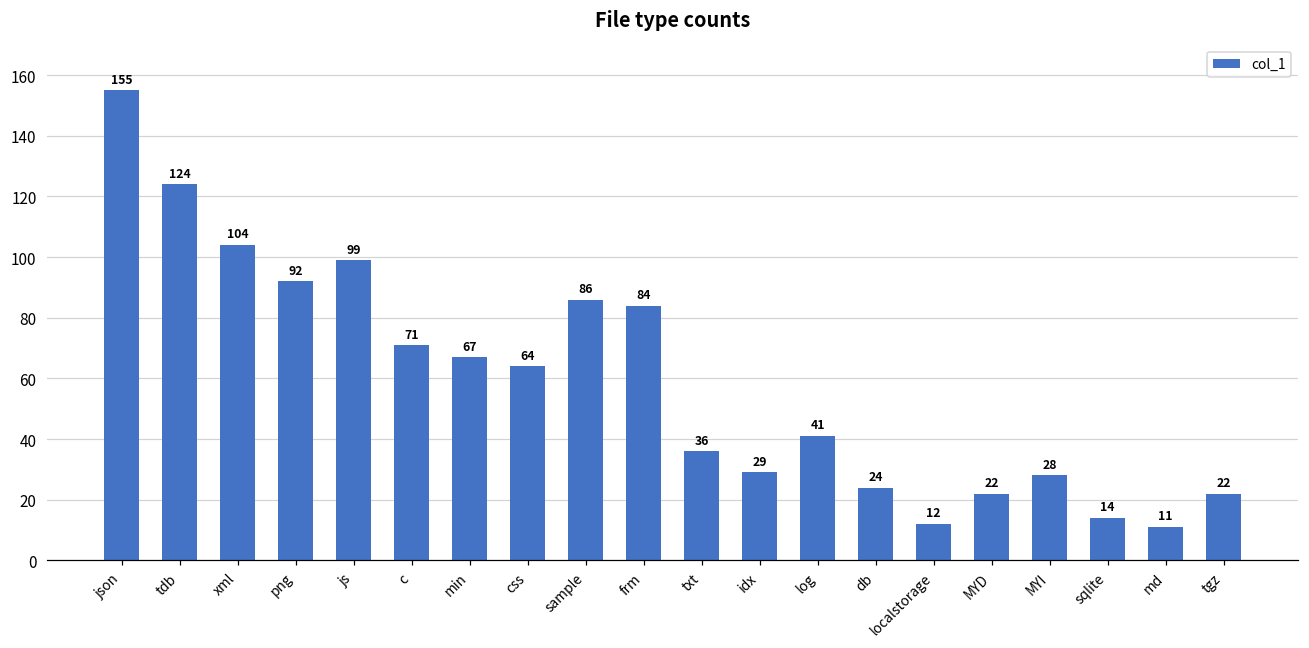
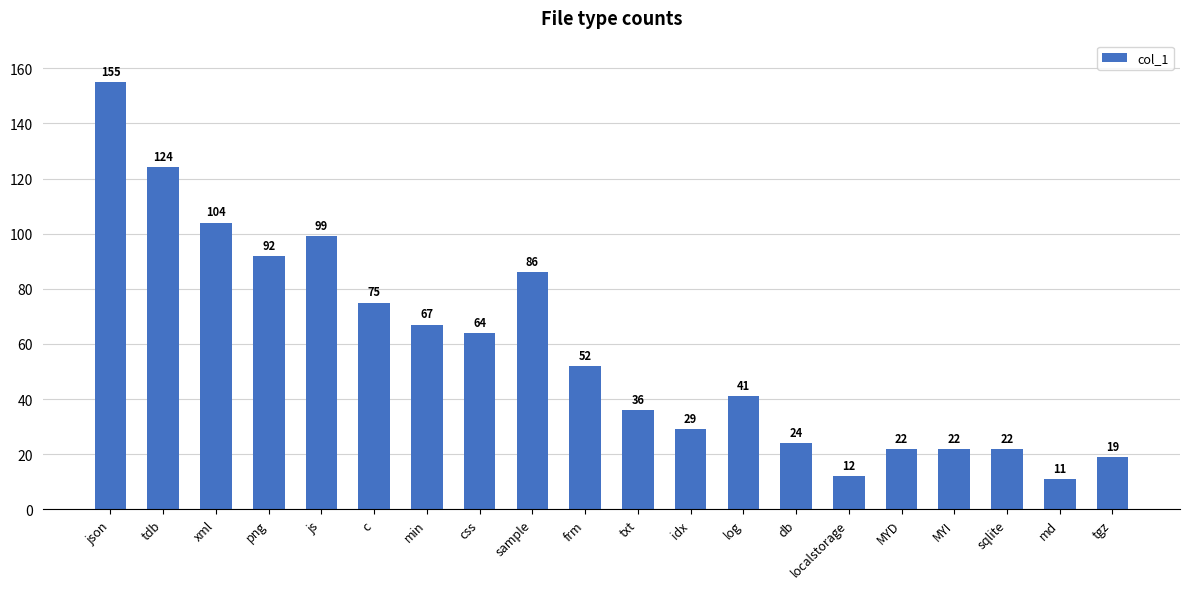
c: 71 -> 75
frm: 84 -> 52
MYI: 28 -> 22
sqlite: 14 -> 22
tgz: 22 -> 19
